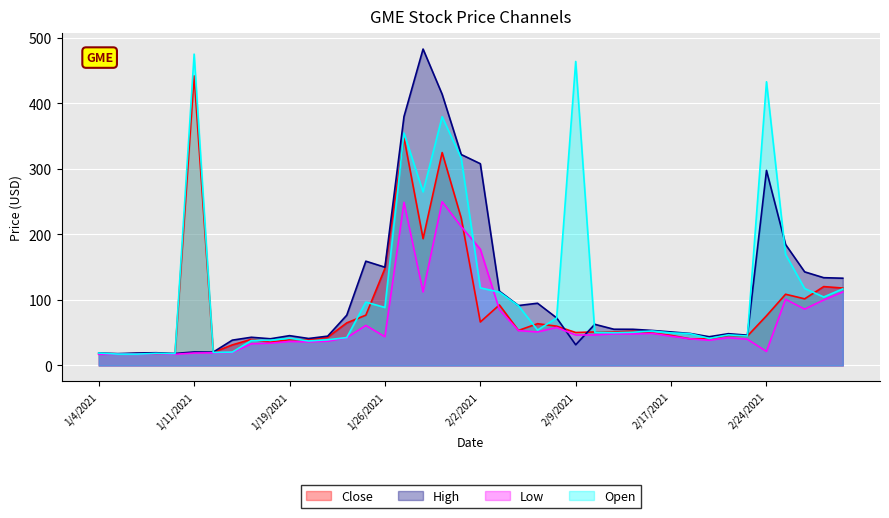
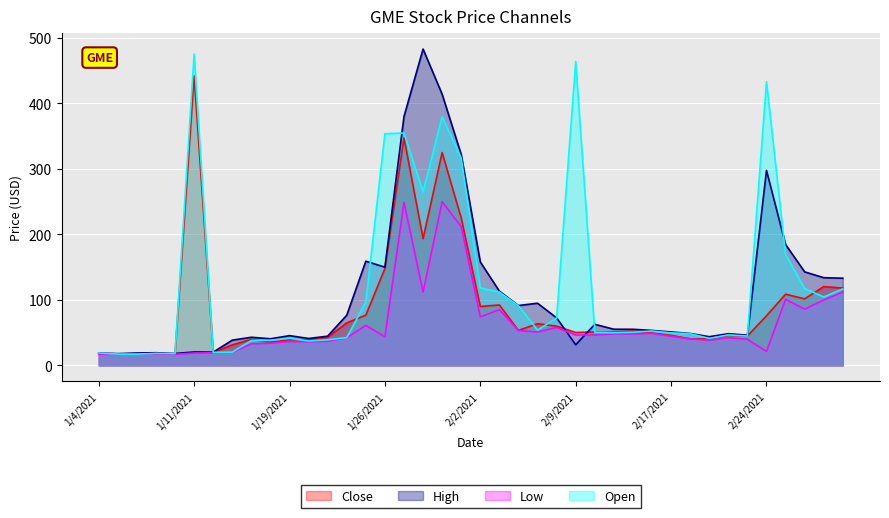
Open, 1/26/2021: 90 -> 350
Close, 2/2/2021: 70 -> 90
High, 2/2/2021: 310 -> 160
Low, 2/2/2021: 180 -> 70
